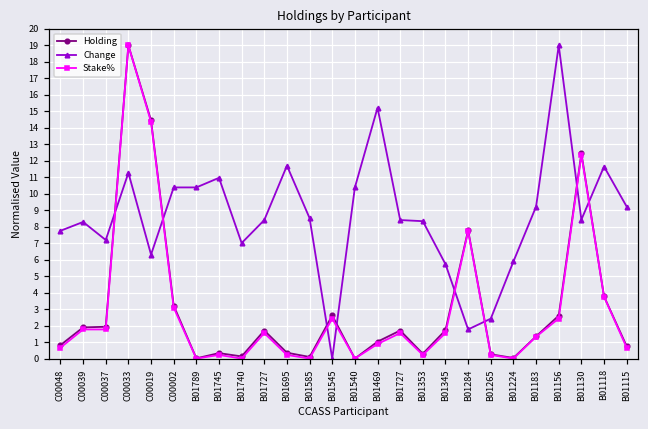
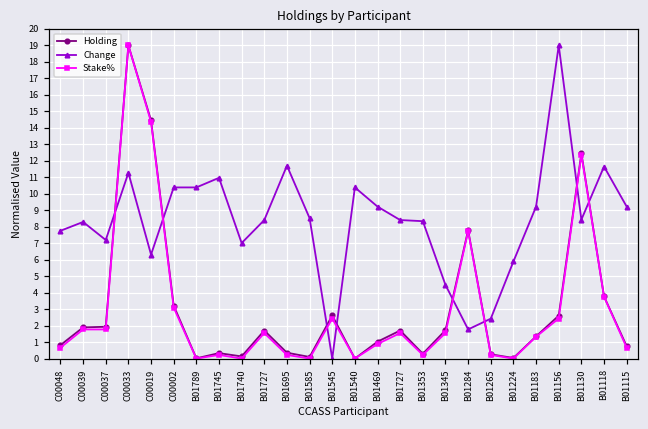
Change, B01469: 15.2 -> 9.2
Change, B01345: 5.7 -> 4.5
